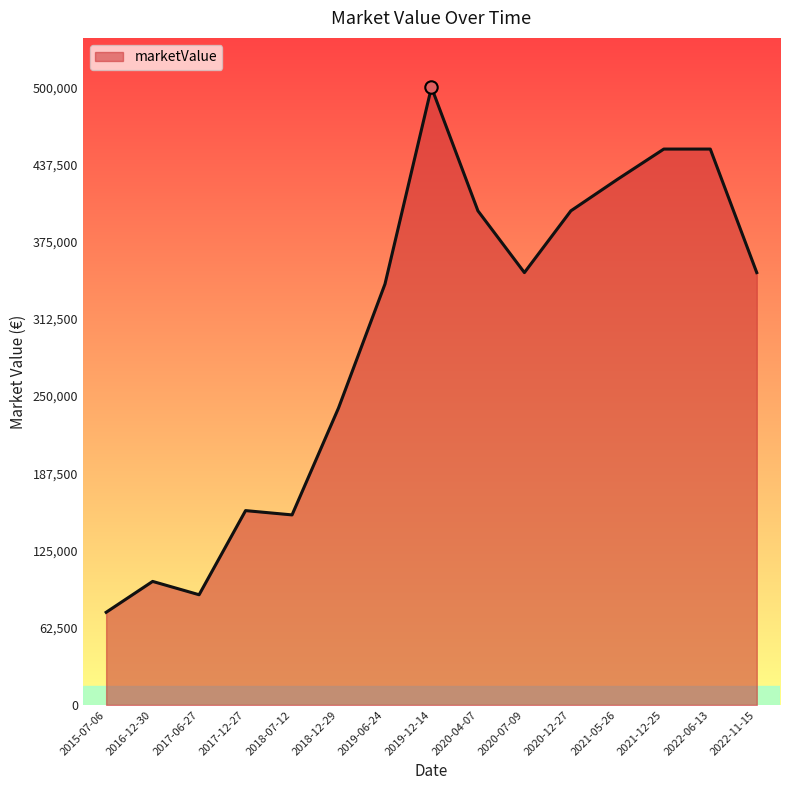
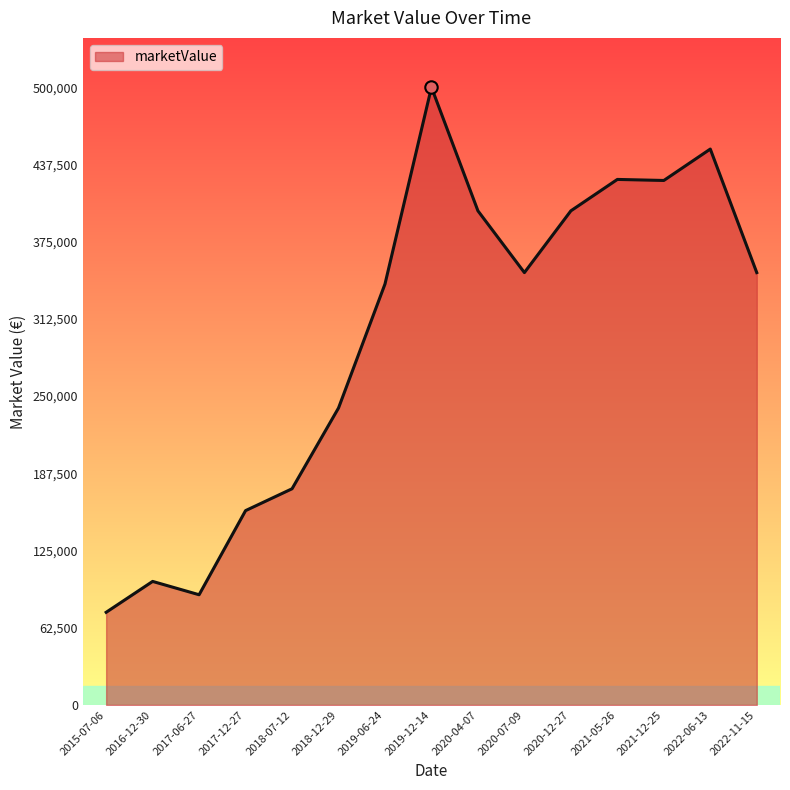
marketValue, 2018-07-12: 154,000 -> 175,000
marketValue, 2021-12-25: 450,000 -> 425,000
